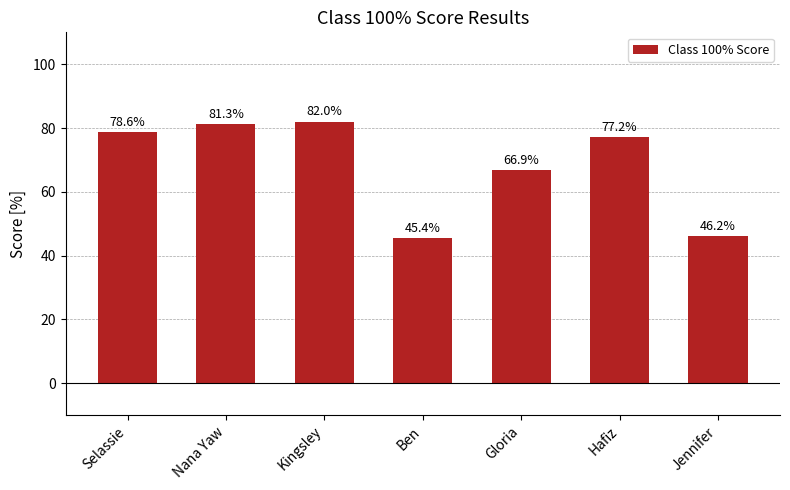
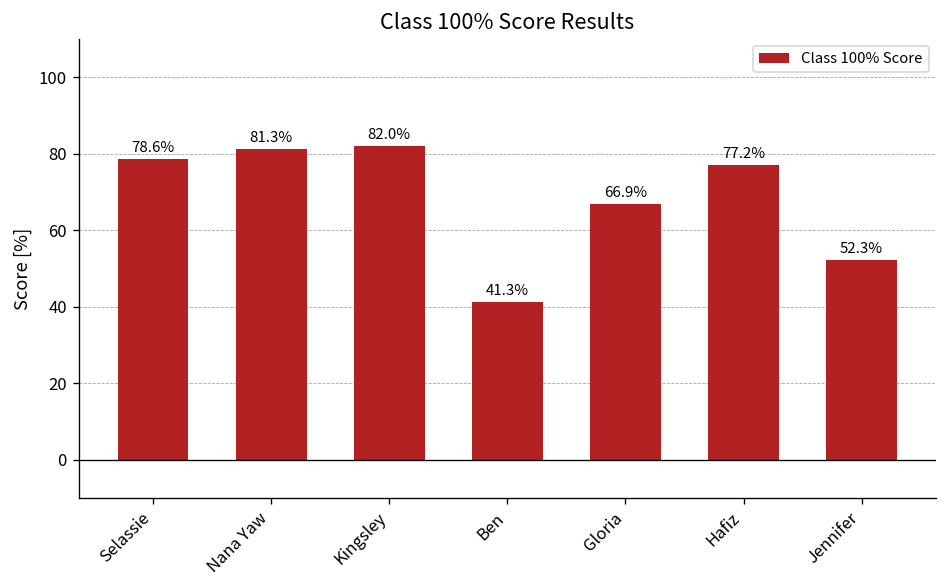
Ben: 45.4% -> 41.3%
Jennifer: 46.2% -> 52.3%
